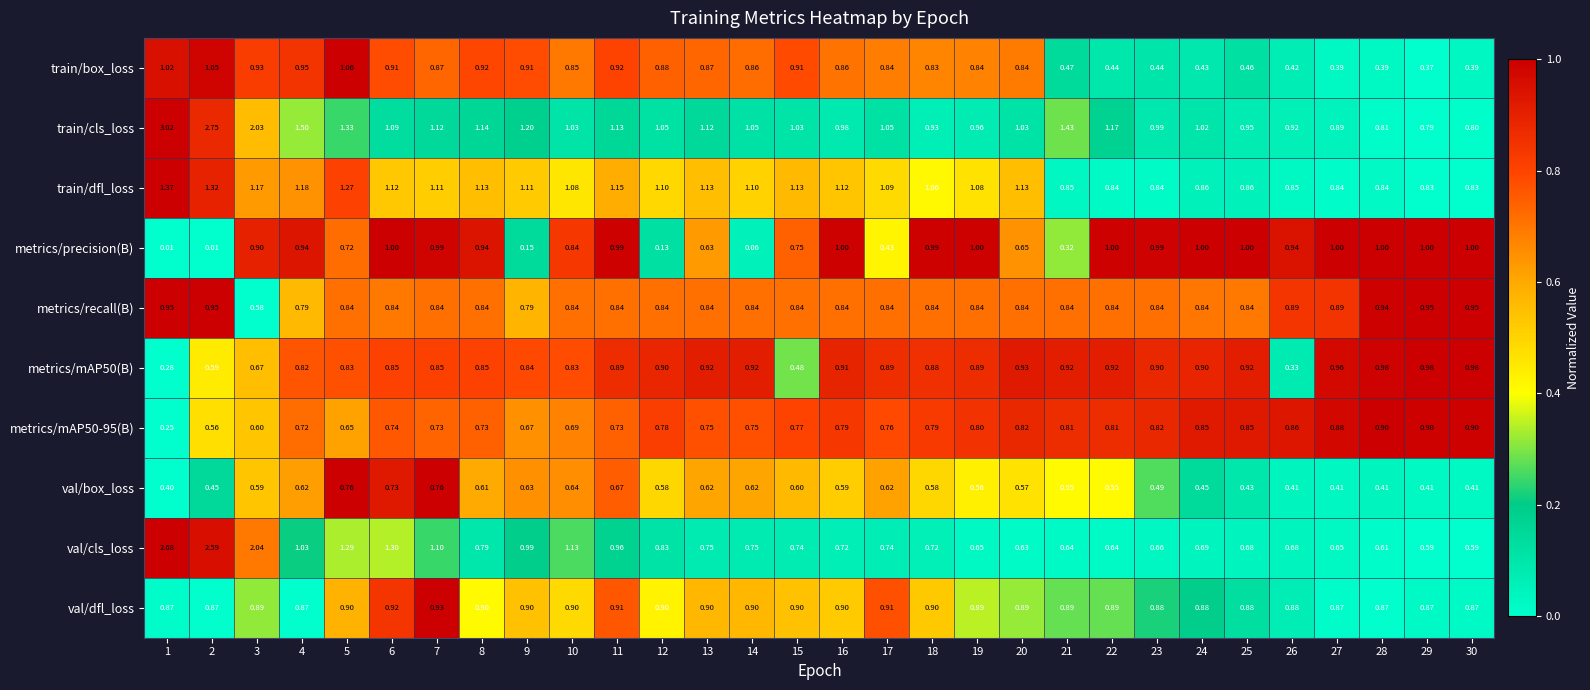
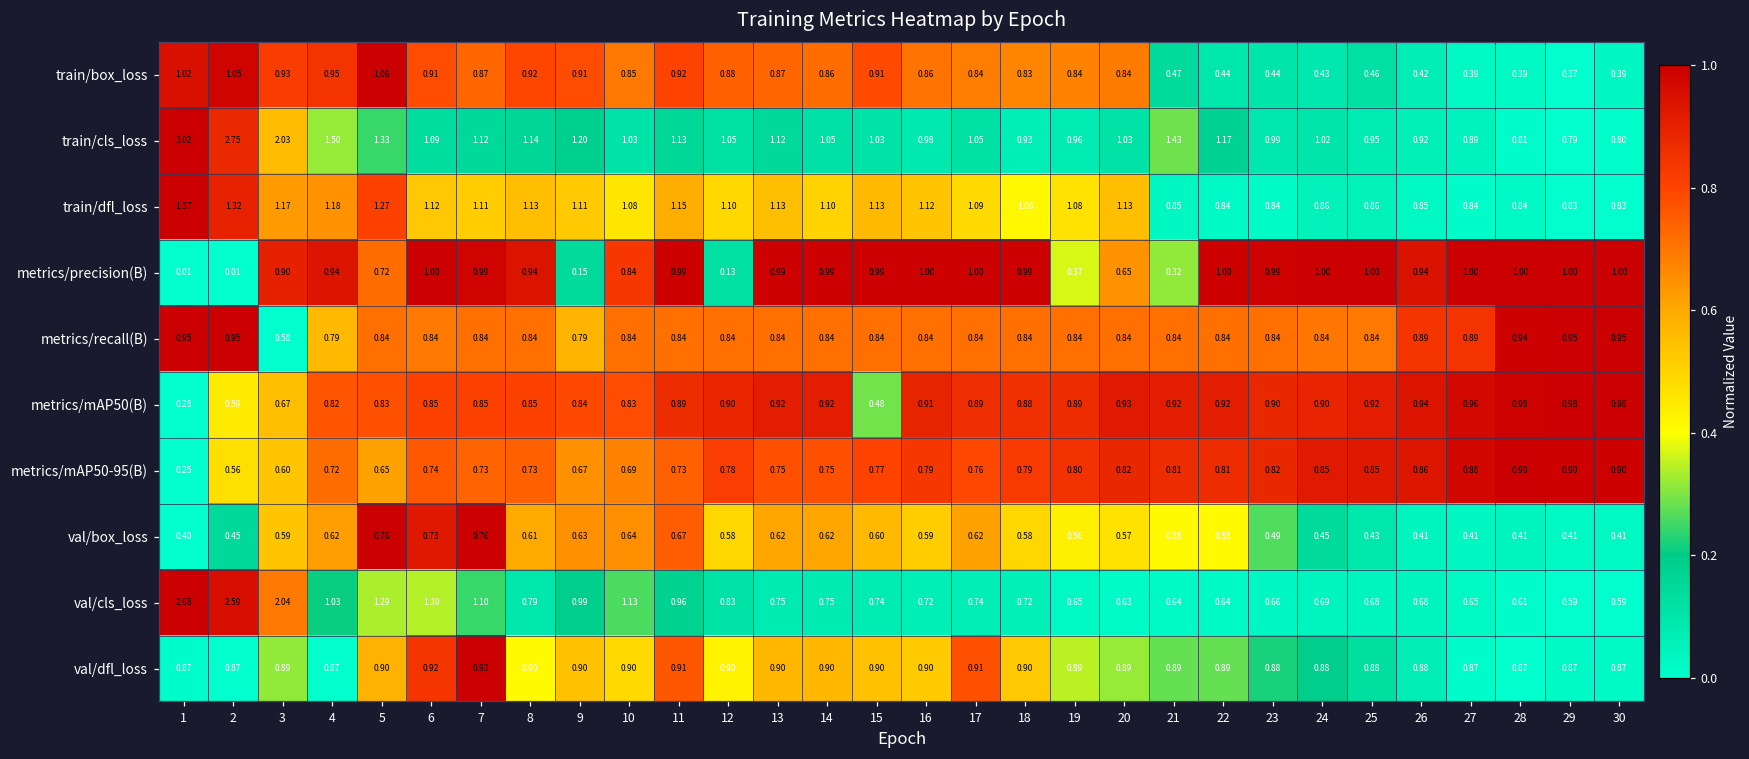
metrics/precision(B), 13: 0.63 -> 0.99
metrics/precision(B), 14: 0.06 -> 0.99
metrics/precision(B), 15: 0.75 -> 0.99
metrics/precision(B), 17: 0.43 -> 1.00
metrics/precision(B), 19: 1.00 -> 0.37
metrics/mAP50(B), 26: 0.33 -> 0.94
